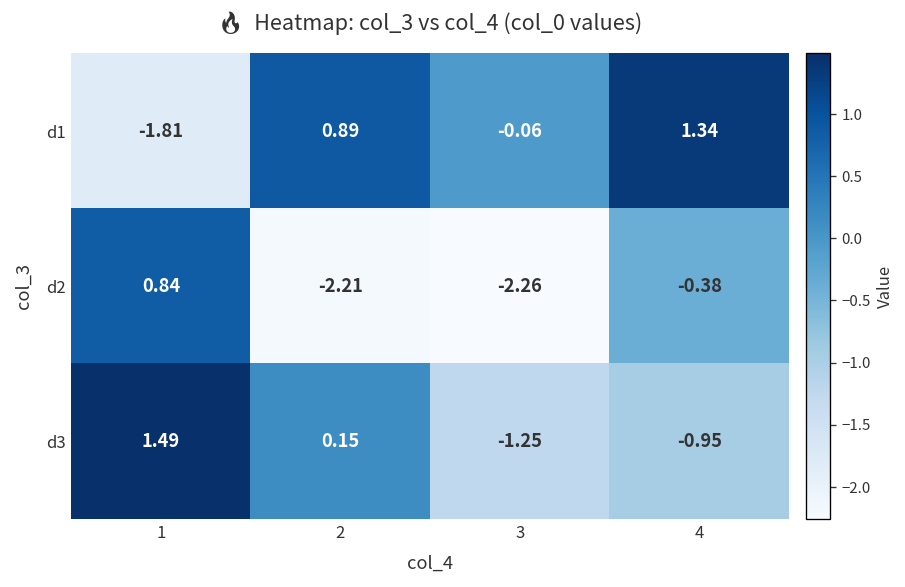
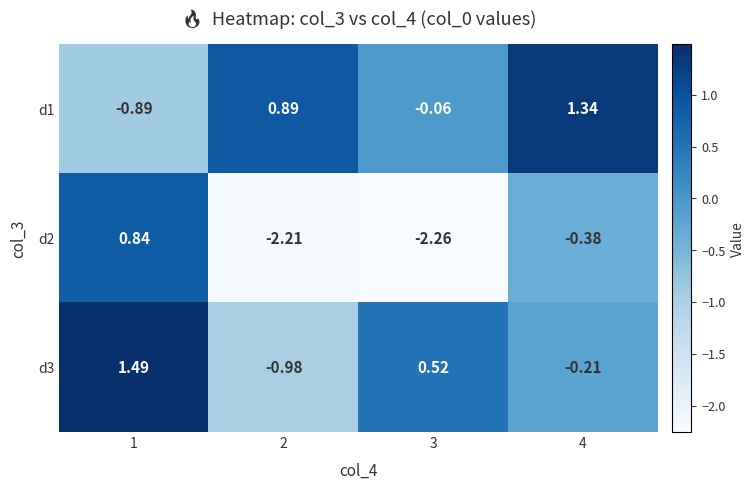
d1, 1: -1.81 -> -0.89
d3, 2: 0.15 -> -0.98
d3, 3: -1.25 -> 0.52
d3, 4: -0.95 -> -0.21
